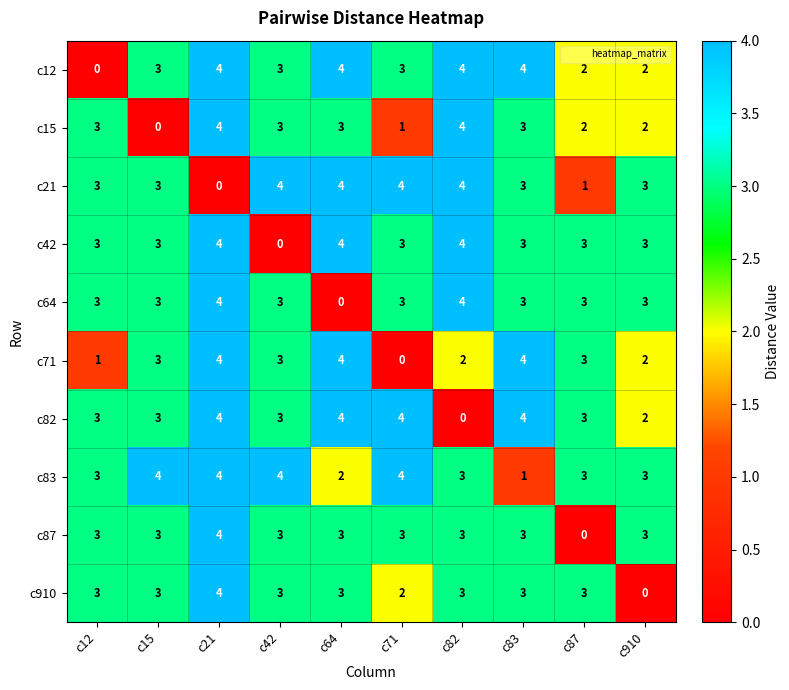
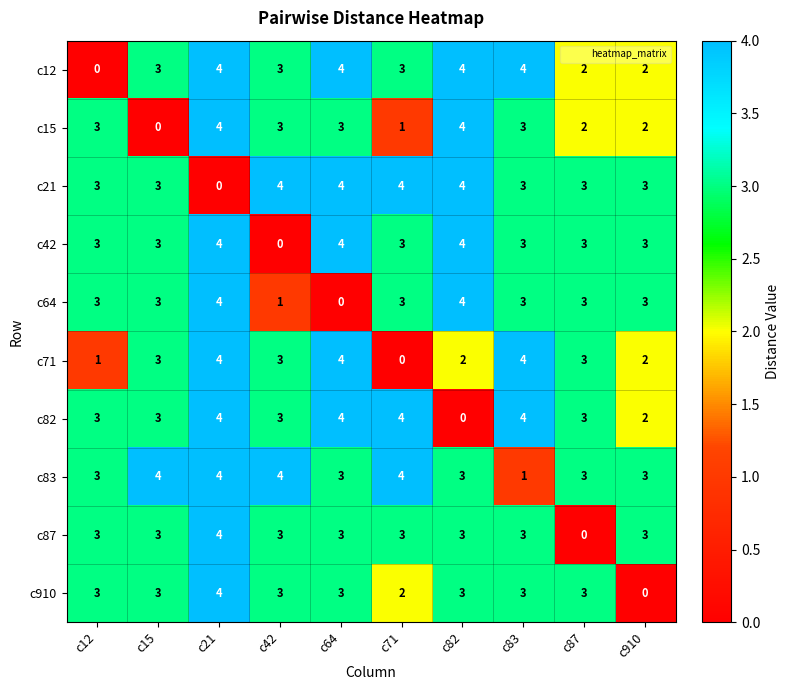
c21, c87: 1 -> 3
c64, c42: 3 -> 1
c83, c64: 2 -> 3
